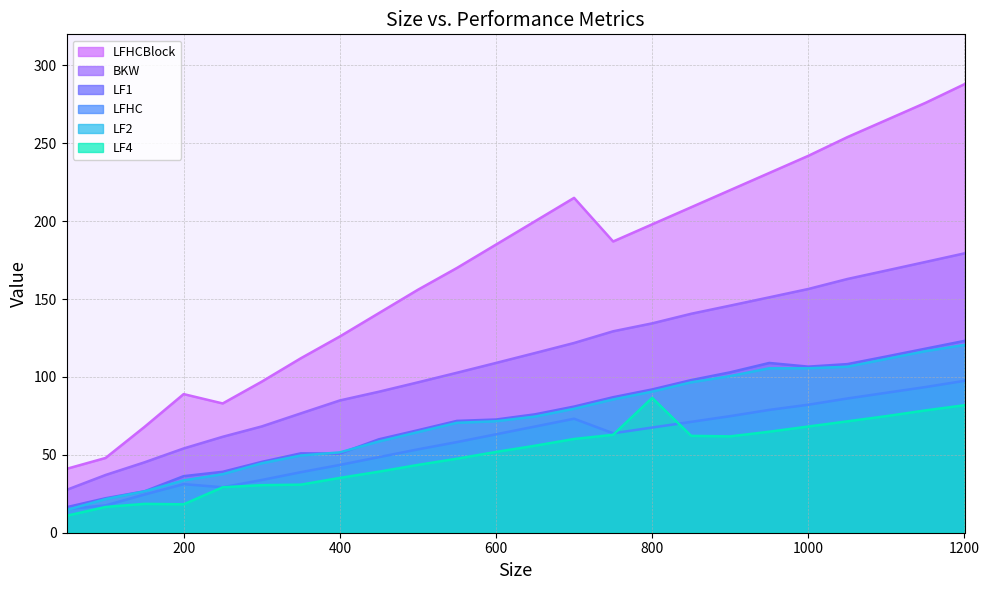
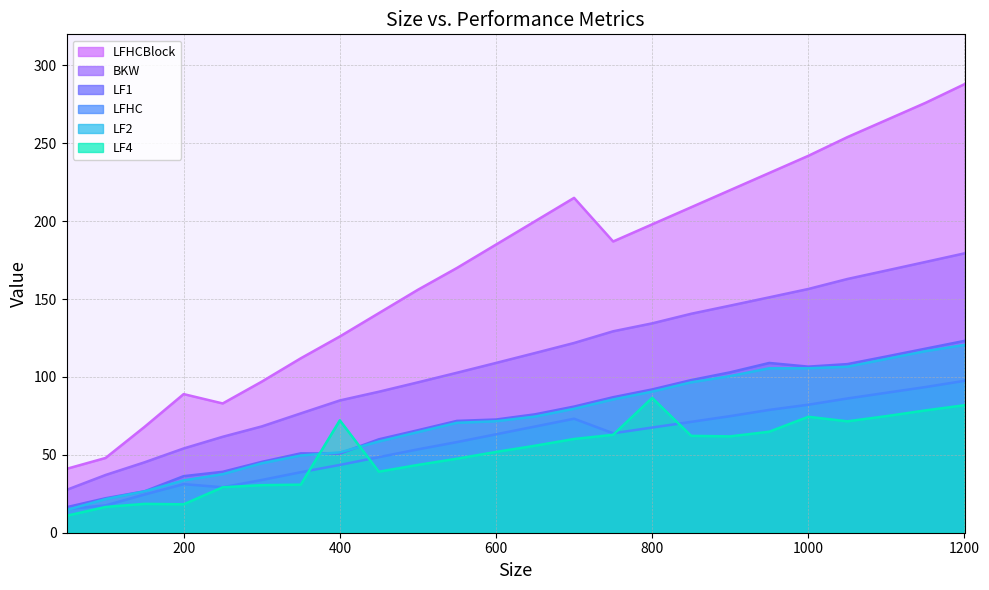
LF4, 400: 35 -> 72
LF4, 1000: 68 -> 74
